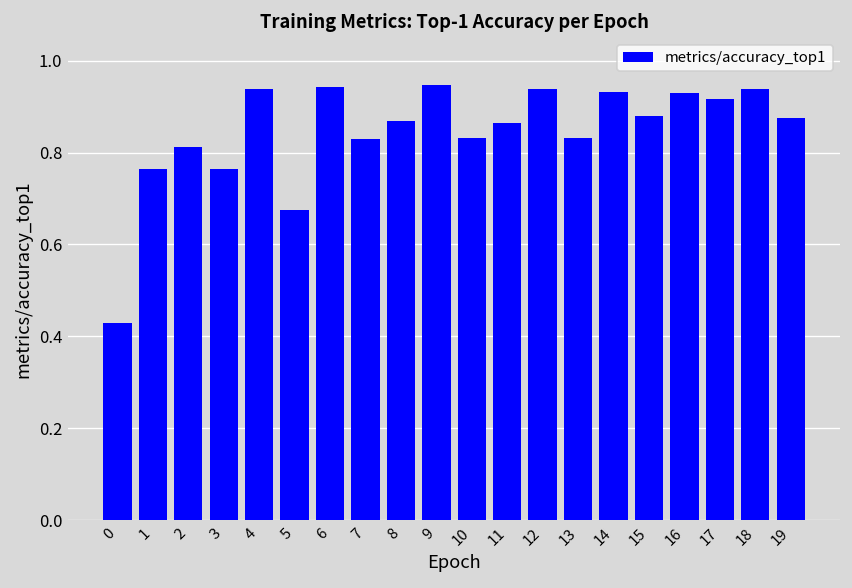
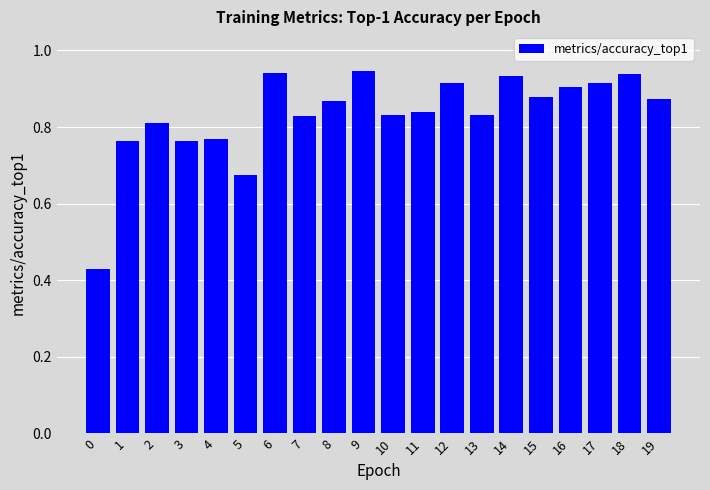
4: 0.94 -> 0.77
11: 0.86 -> 0.84
12: 0.94 -> 0.92
16: 0.93 -> 0.91
